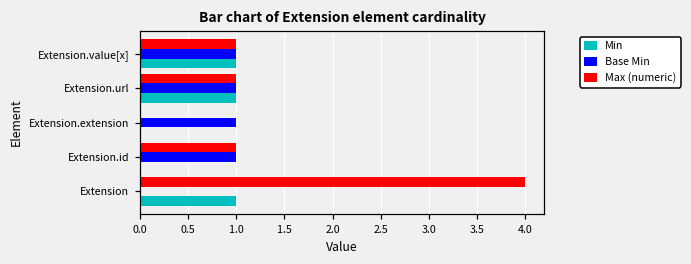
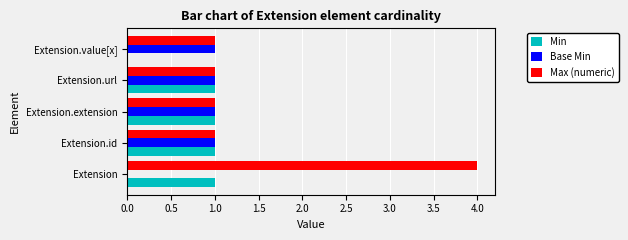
Min, Extension.value[x]: 1 -> 0
Max (numeric), Extension.extension: 0 -> 1
Min, Extension.extension: 0 -> 1
Min, Extension.id: 0 -> 1
